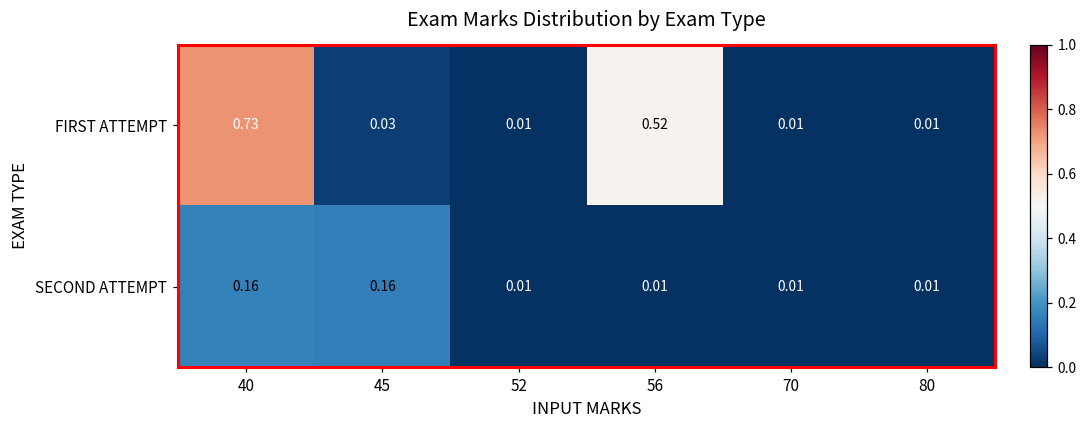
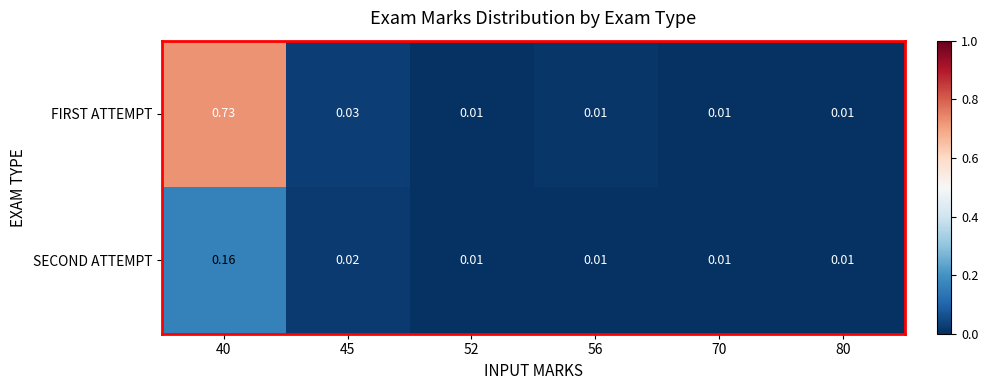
FIRST ATTEMPT, 56: 0.52 -> 0.01
SECOND ATTEMPT, 45: 0.16 -> 0.02
